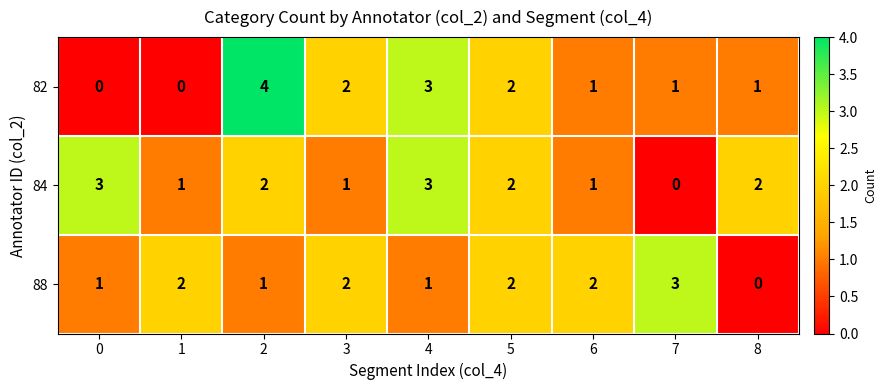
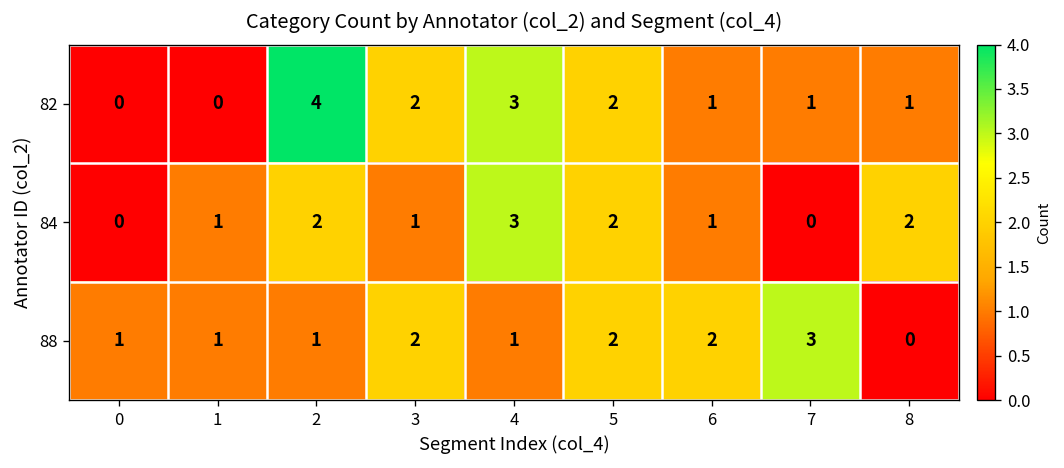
84, 0: 3 -> 0
88, 1: 2 -> 1
